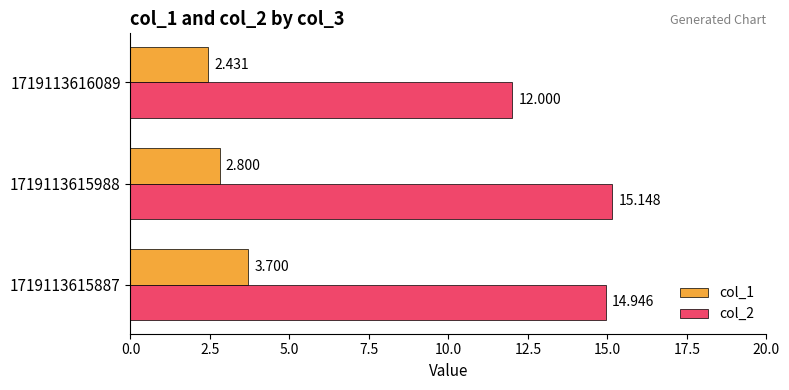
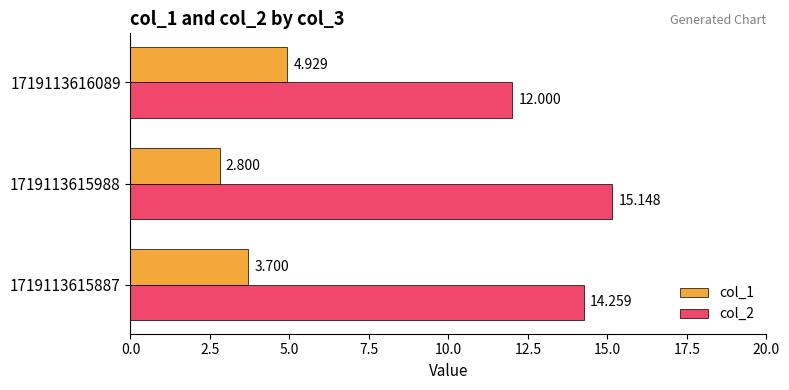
col_1, 1719113616089: 2.431 -> 4.929
col_2, 1719113615887: 14.946 -> 14.259
